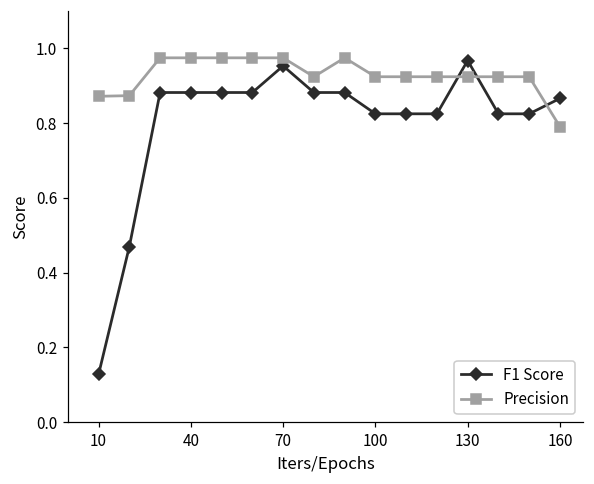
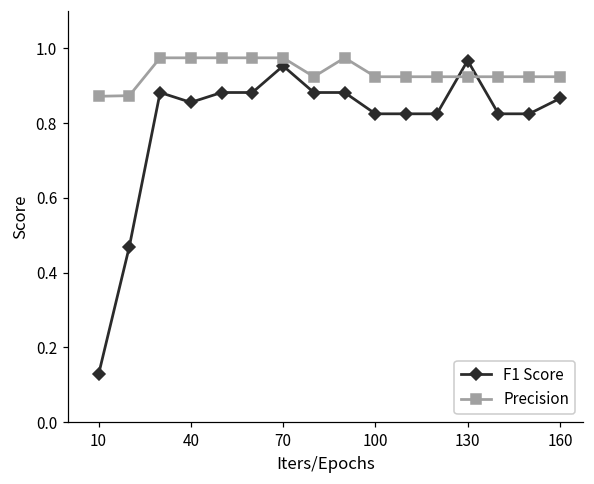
F1 Score, 40: 0.88 -> 0.86
Precision, 160: 0.79 -> 0.92
